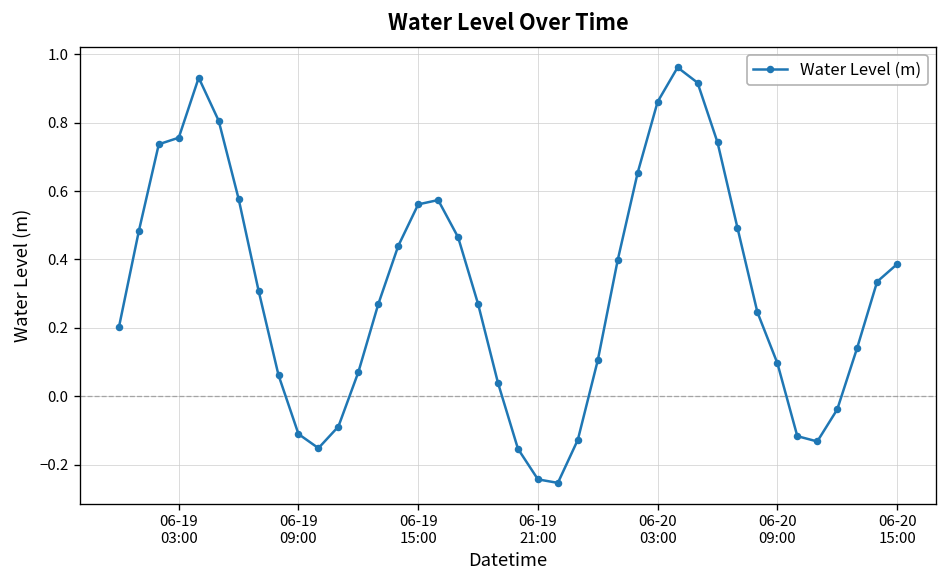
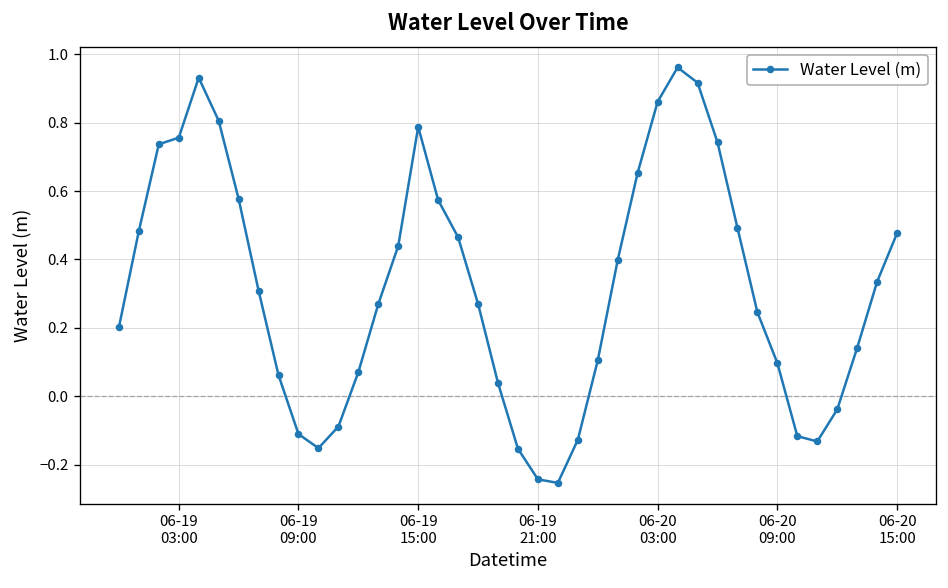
06-19 15:00: 0.56 -> 0.79
06-20 15:00: 0.39 -> 0.48
